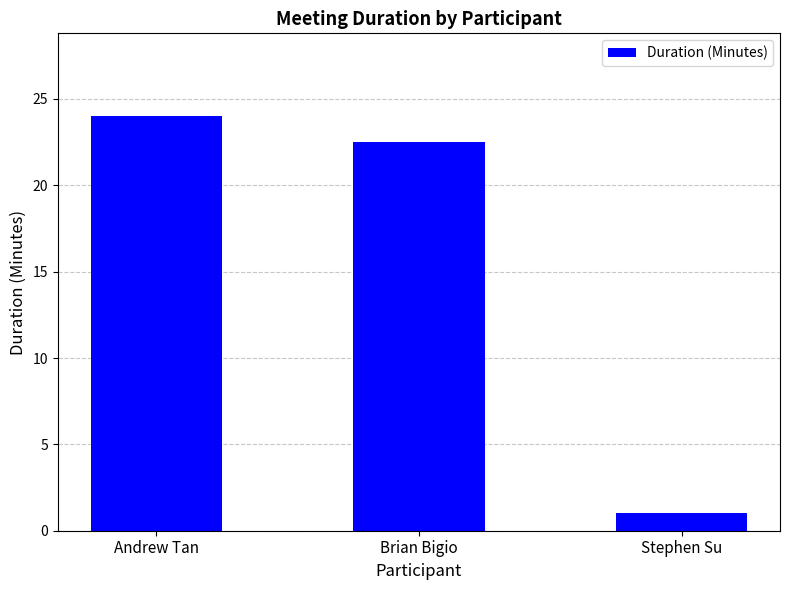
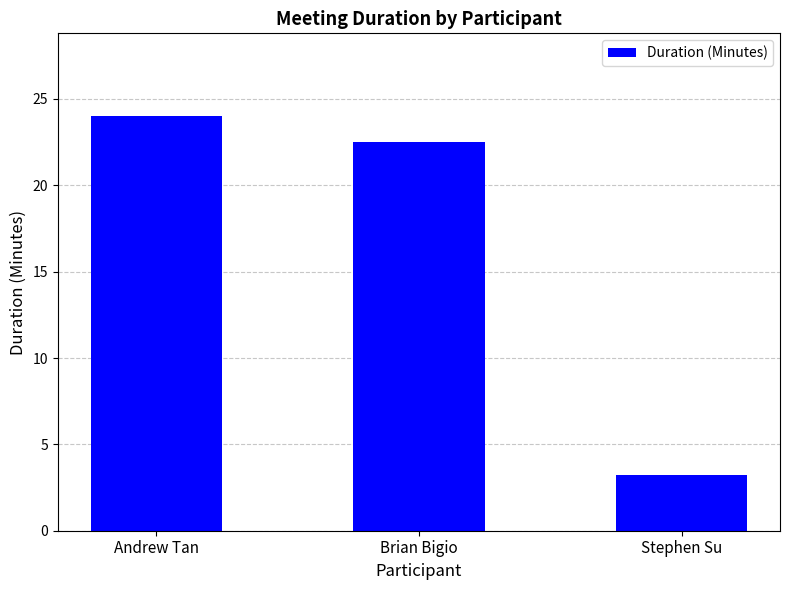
Stephen Su: 1.0 -> 3.2
